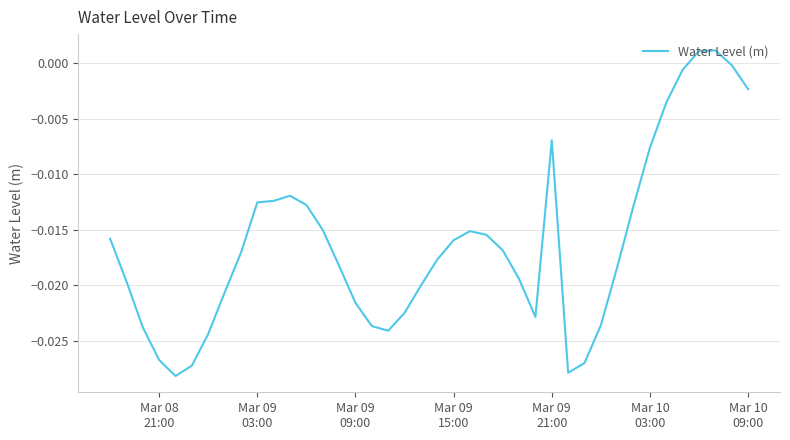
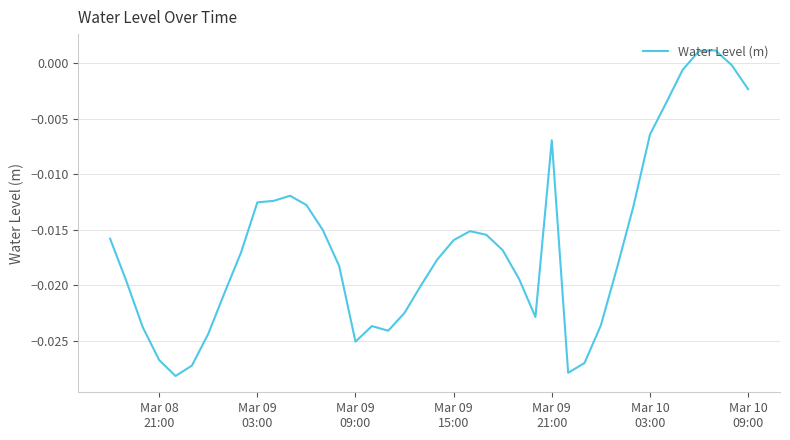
Mar 09 09:00: -0.0216 -> -0.0251
Mar 10 03:00: -0.0076 -> -0.0064
